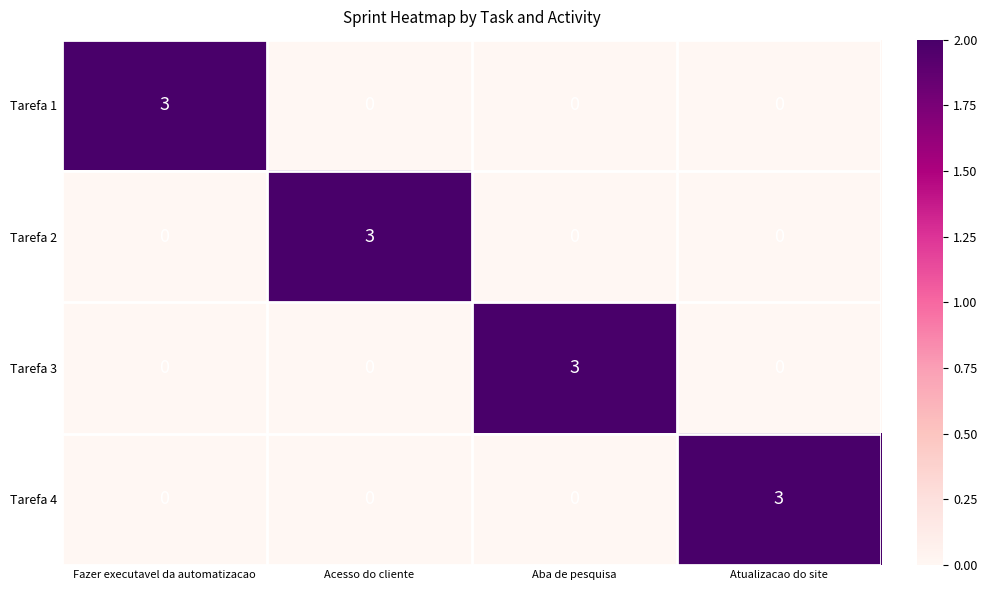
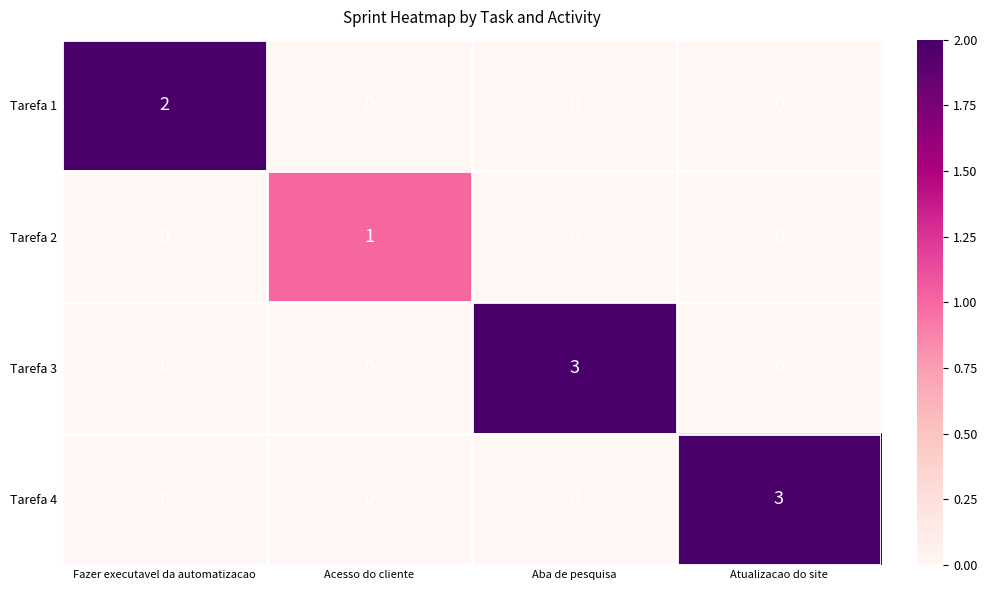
Tarefa 1, Fazer executavel da automatizacao: 3 -> 2
Tarefa 2, Acesso do cliente: 3 -> 1
